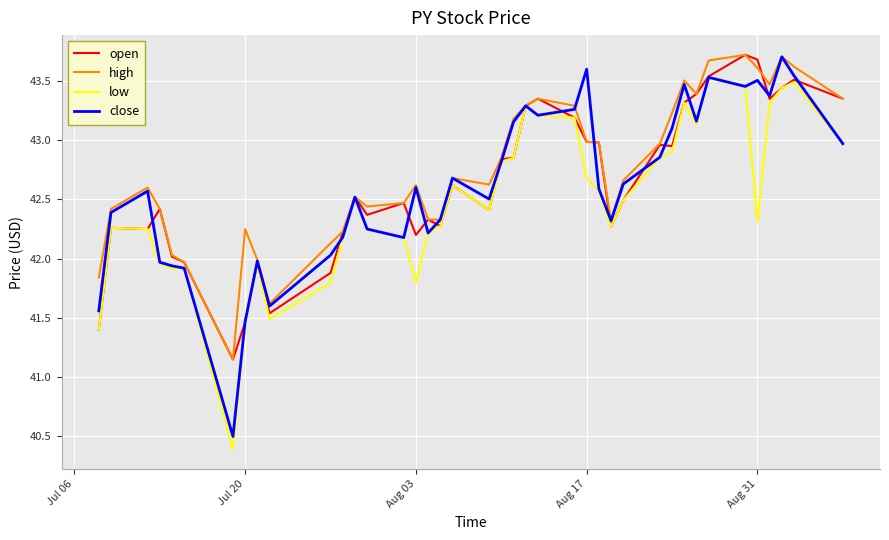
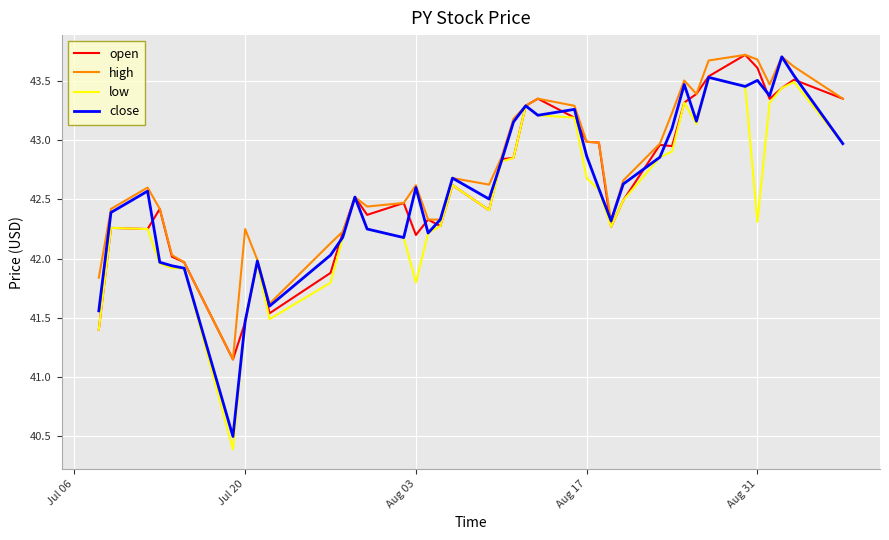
close, Aug 17: 43.60 -> 42.87
open, Aug 31: 43.68 -> 43.61
high, Aug 31: 43.61 -> 43.68
